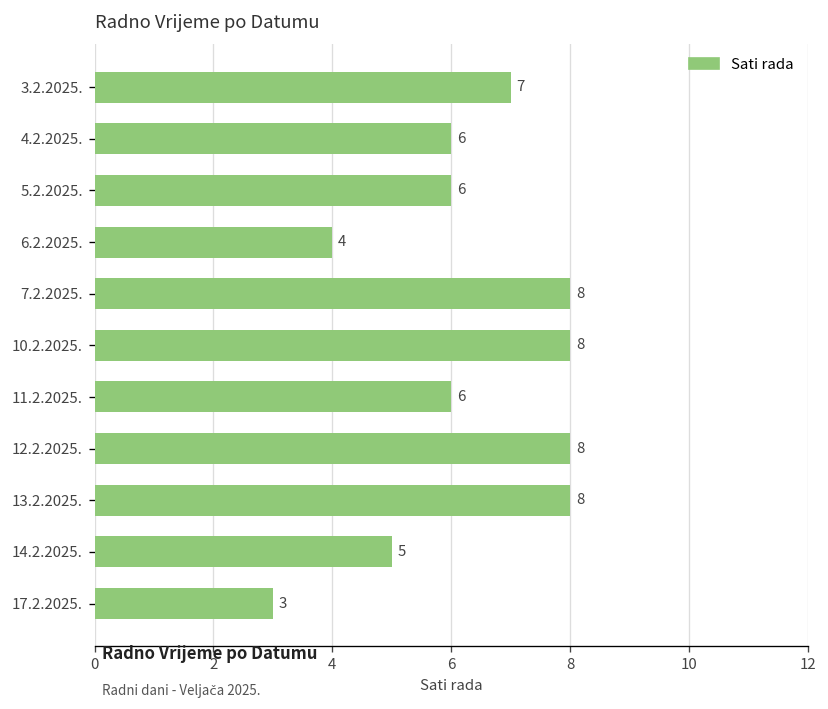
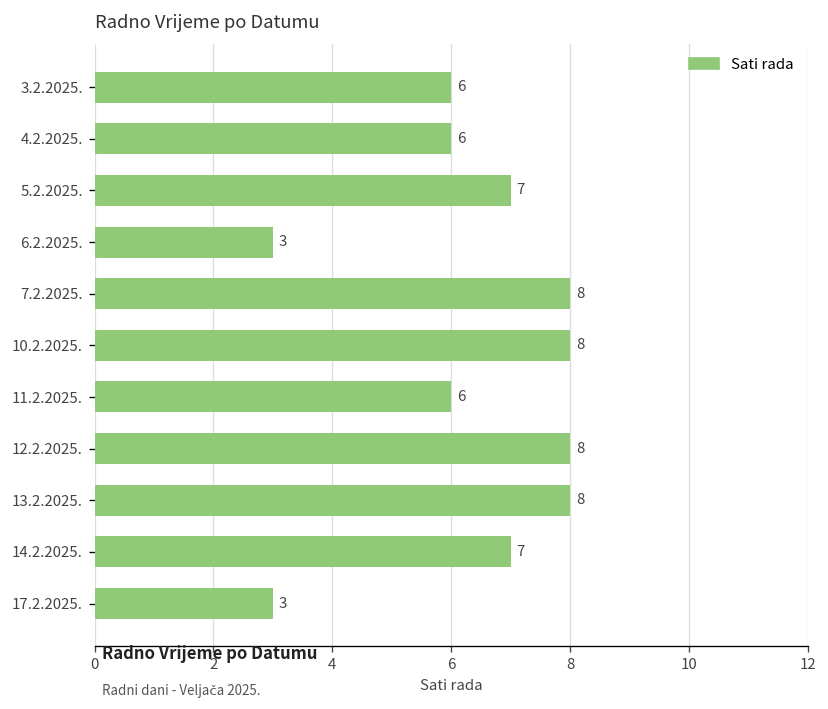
3.2.2025.: 7 -> 6
5.2.2025.: 6 -> 7
6.2.2025.: 4 -> 3
14.2.2025.: 5 -> 7
